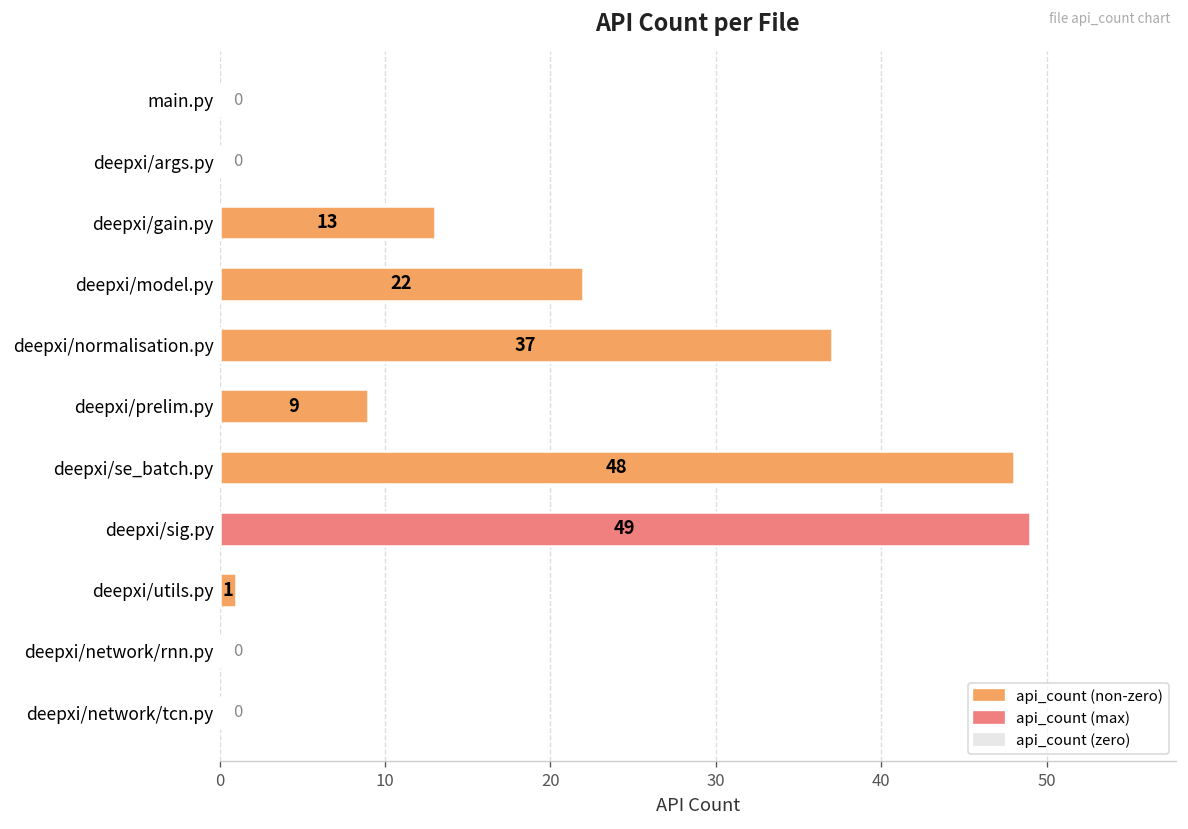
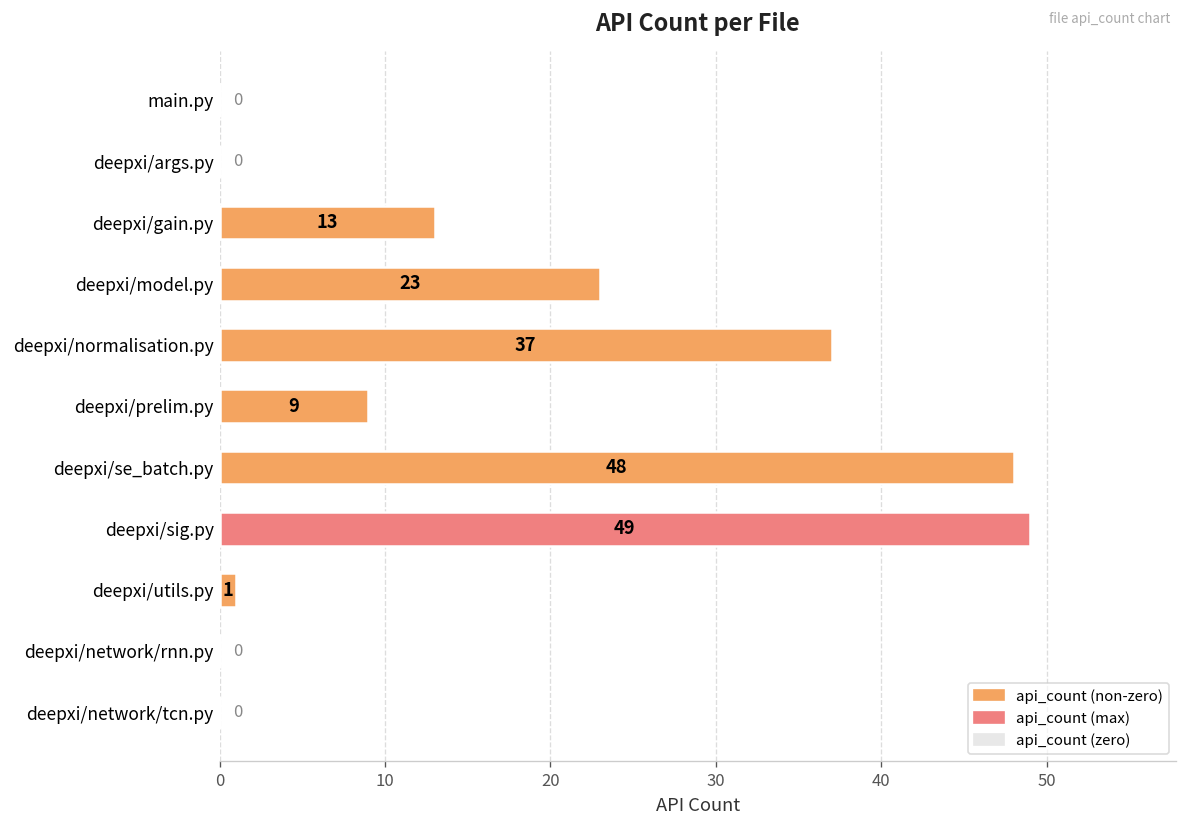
deepxi/model.py: 22 -> 23
